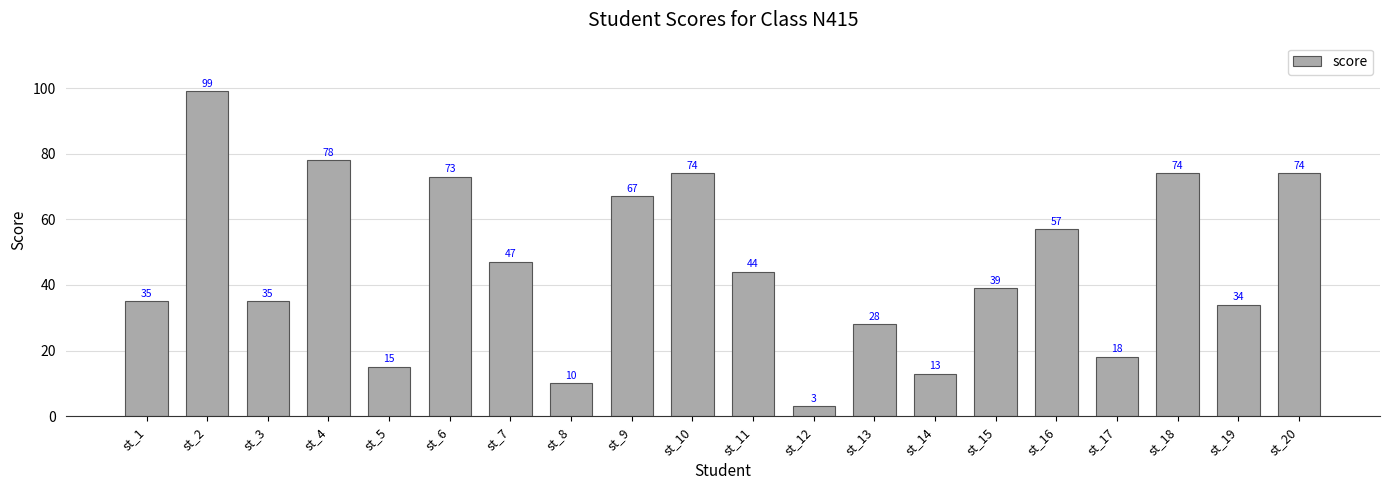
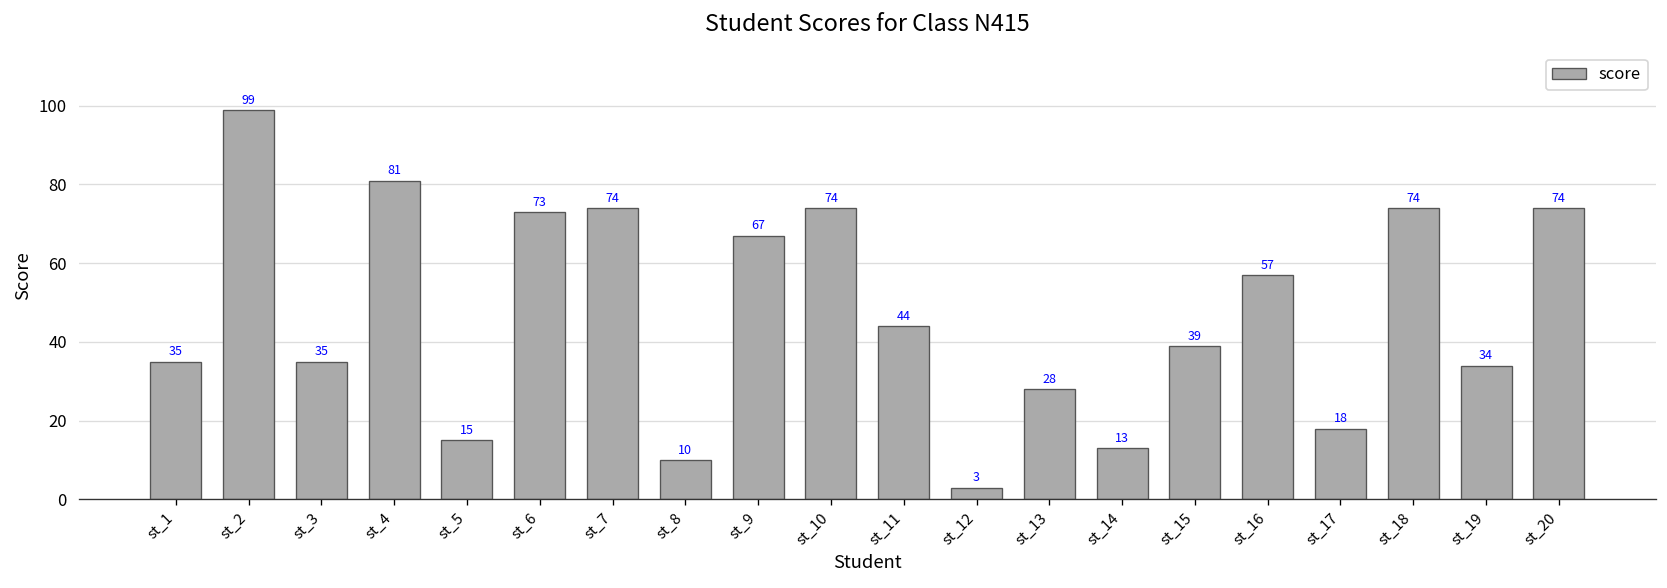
st_4: 78 -> 81
st_7: 47 -> 74
